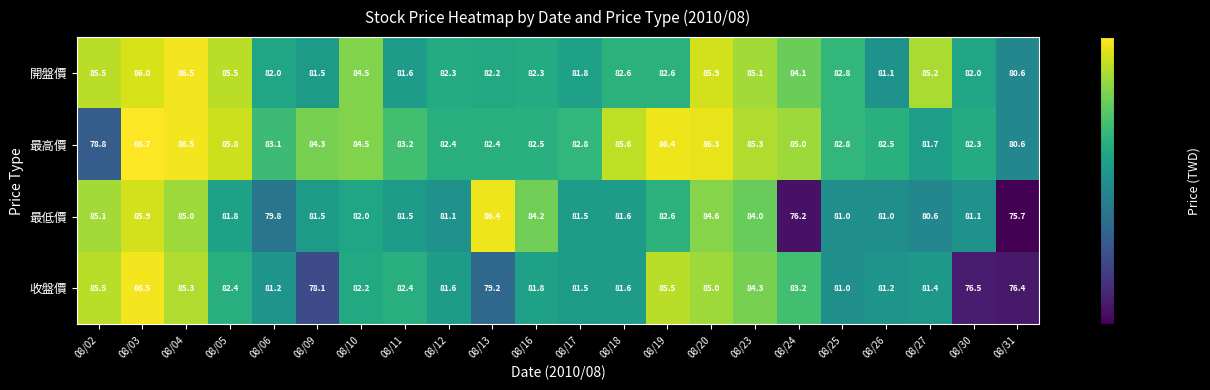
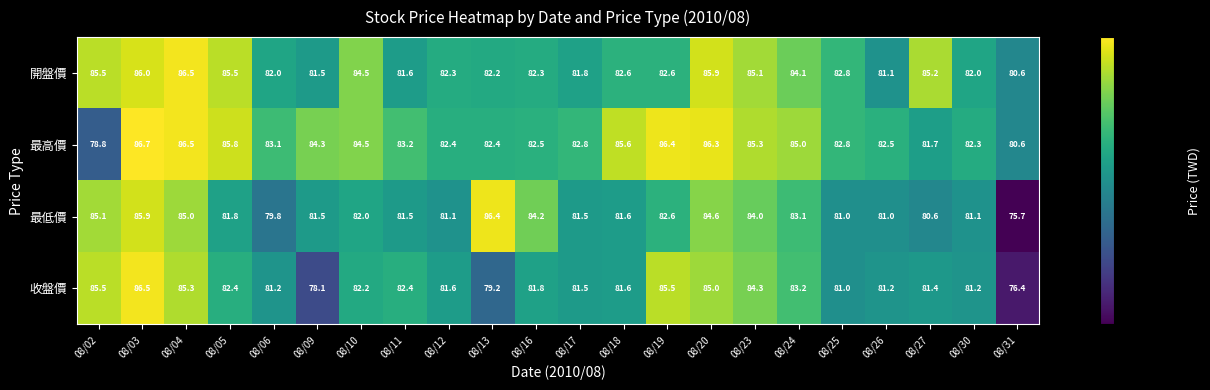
最低價, 08/24: 76.2 -> 83.1
收盤價, 08/30: 76.5 -> 81.2
